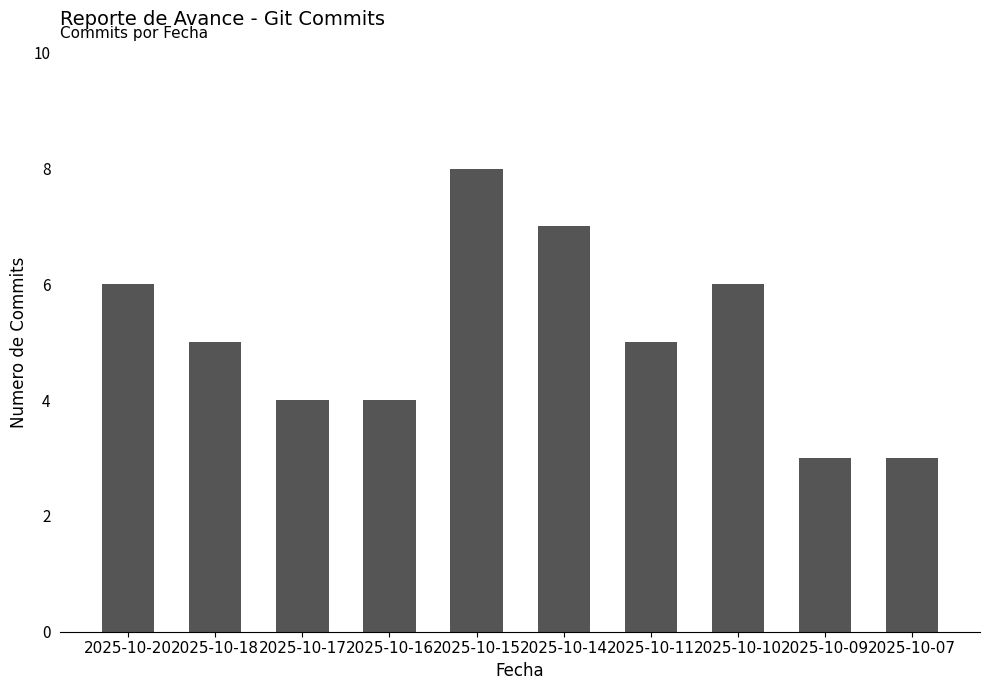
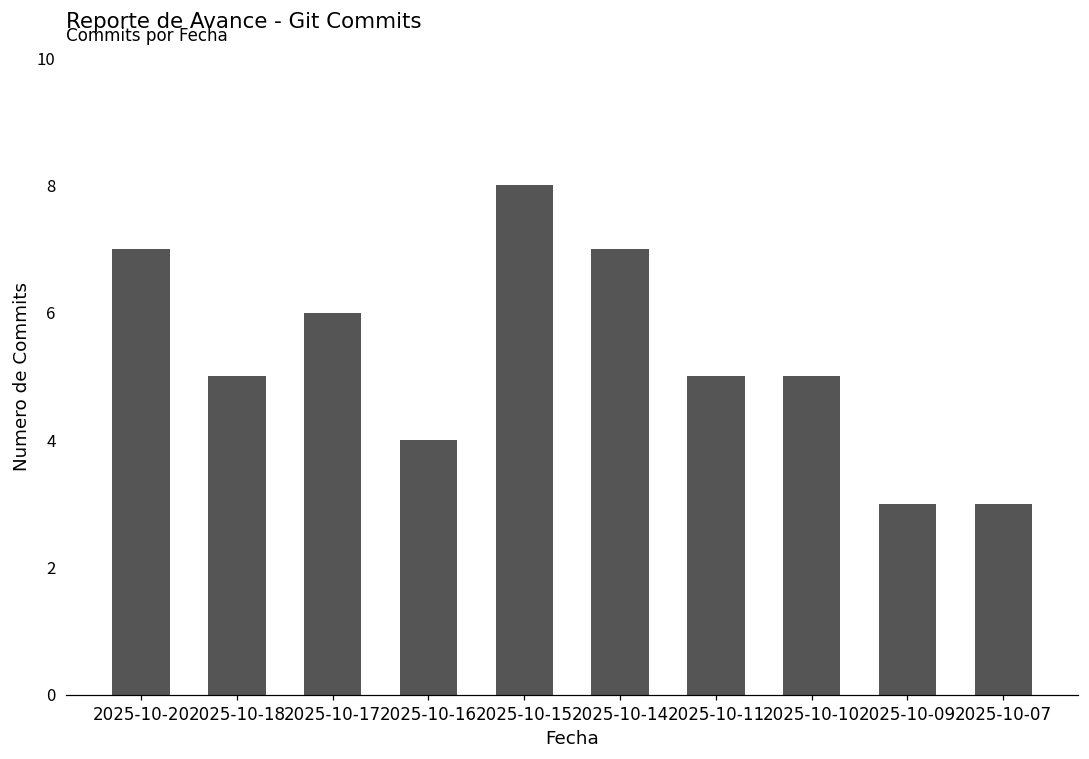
2025-10-20: 6 -> 7
2025-10-17: 4 -> 6
2025-10-10: 6 -> 5
